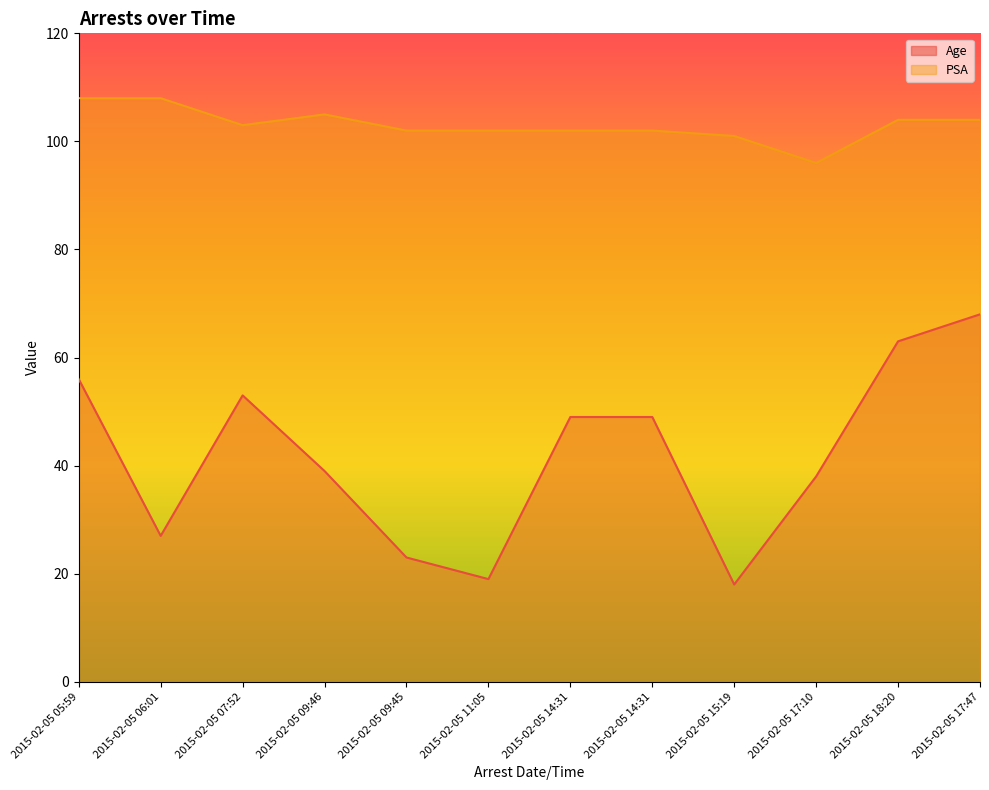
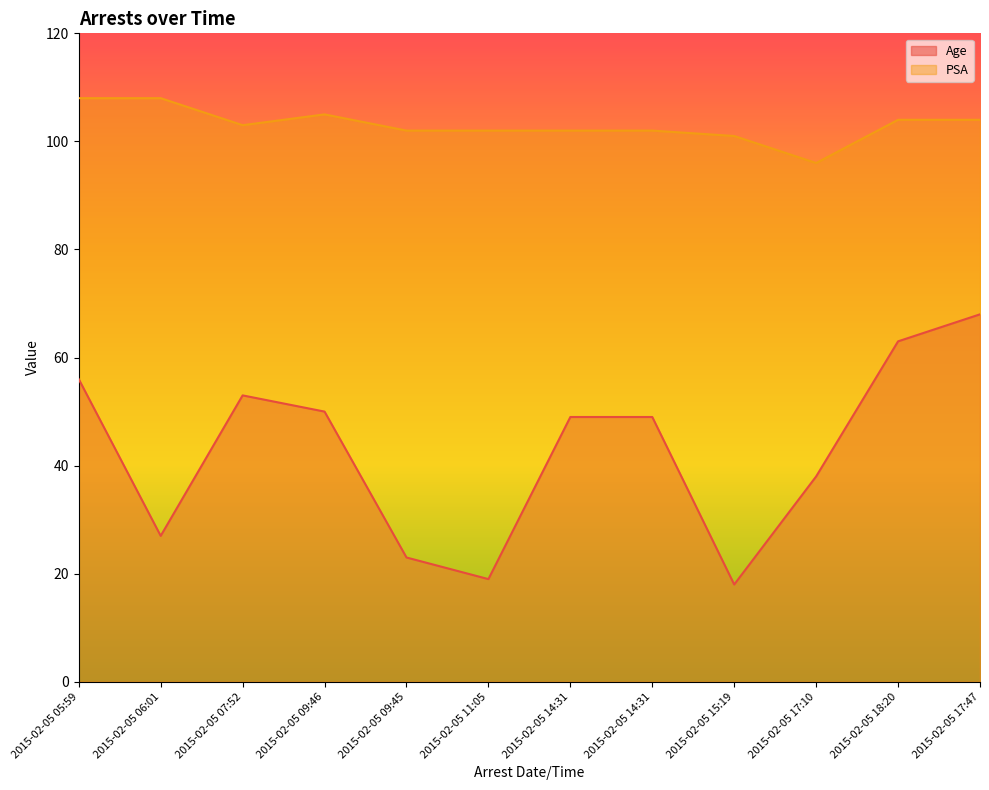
Age, 2015-02-05 09:46: 39 -> 50
